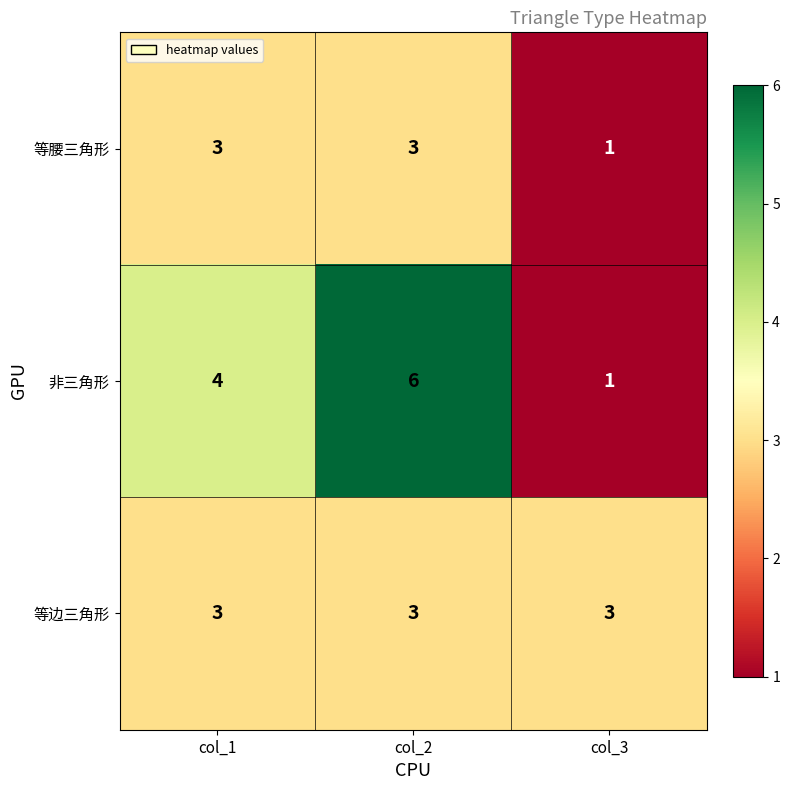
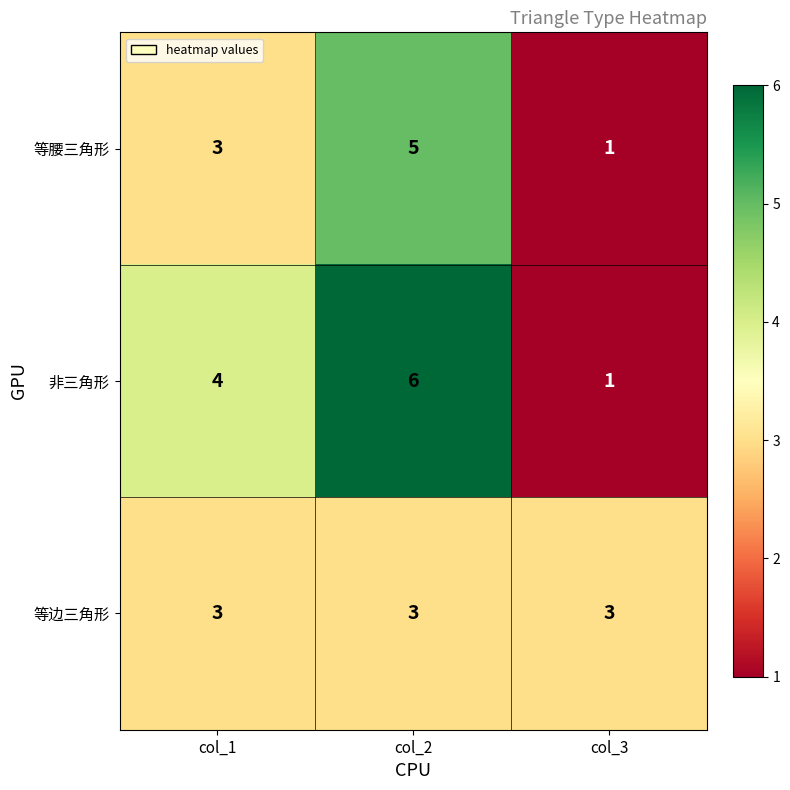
等腰三角形, col_2: 3 -> 5
